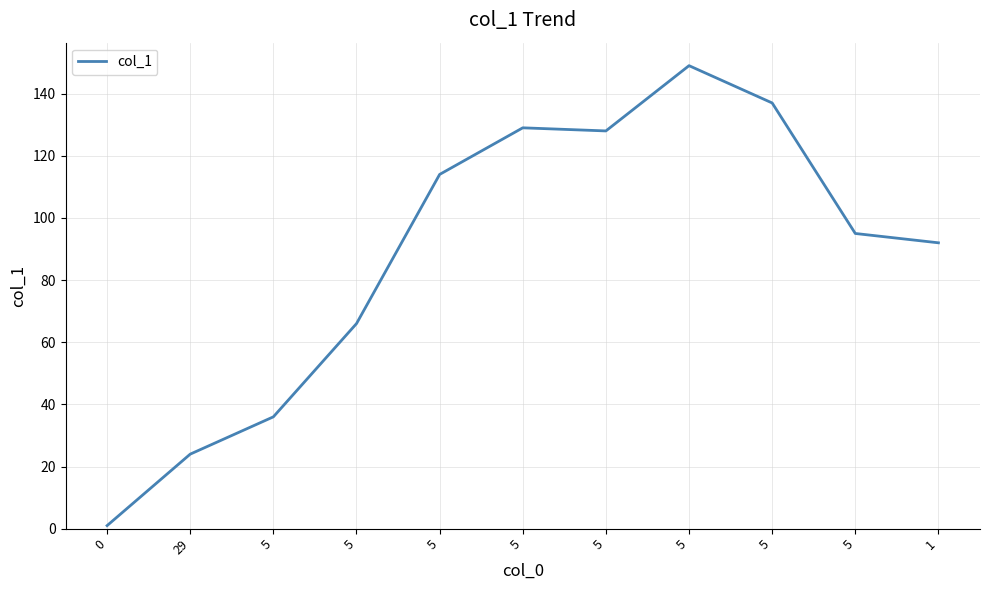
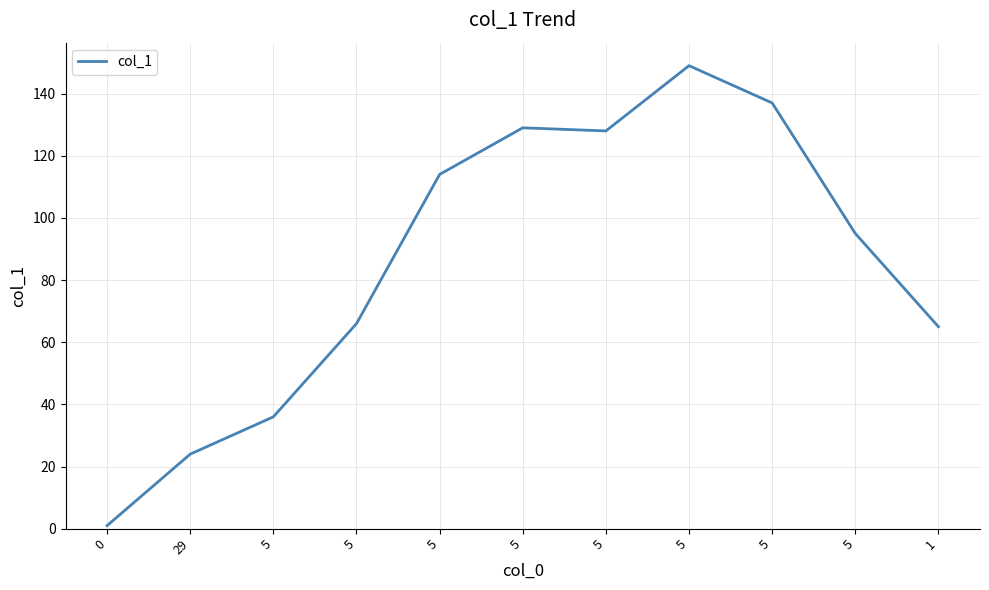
1: 92 -> 65
